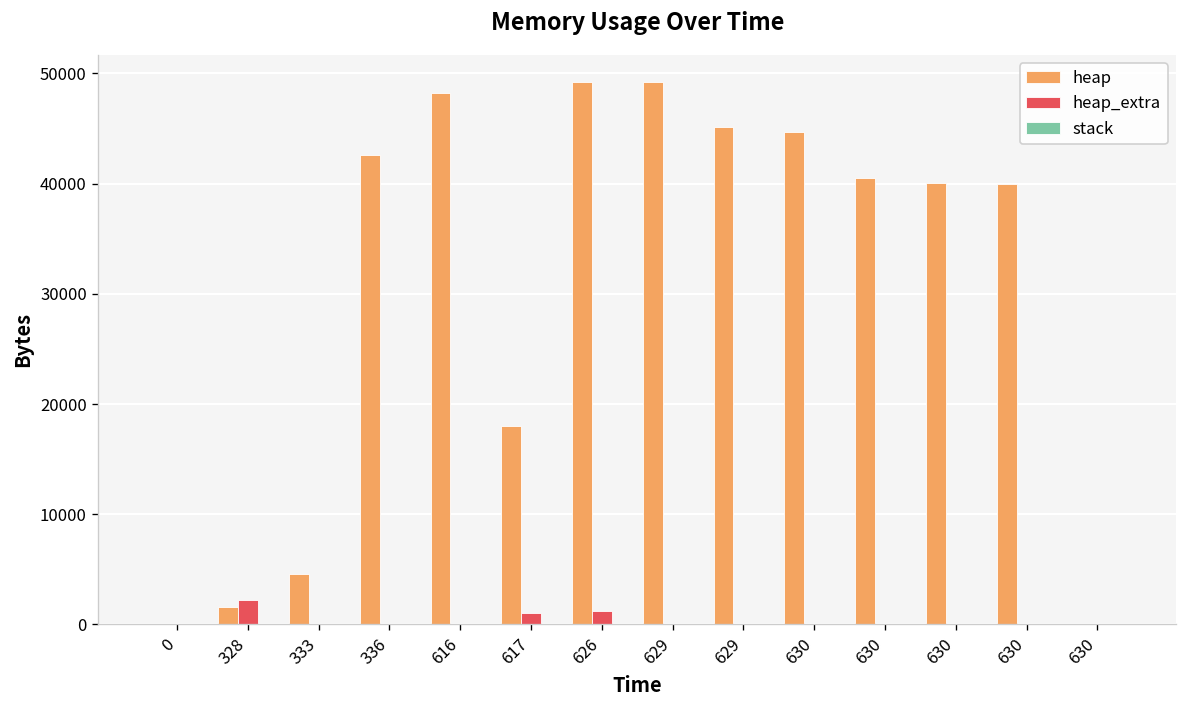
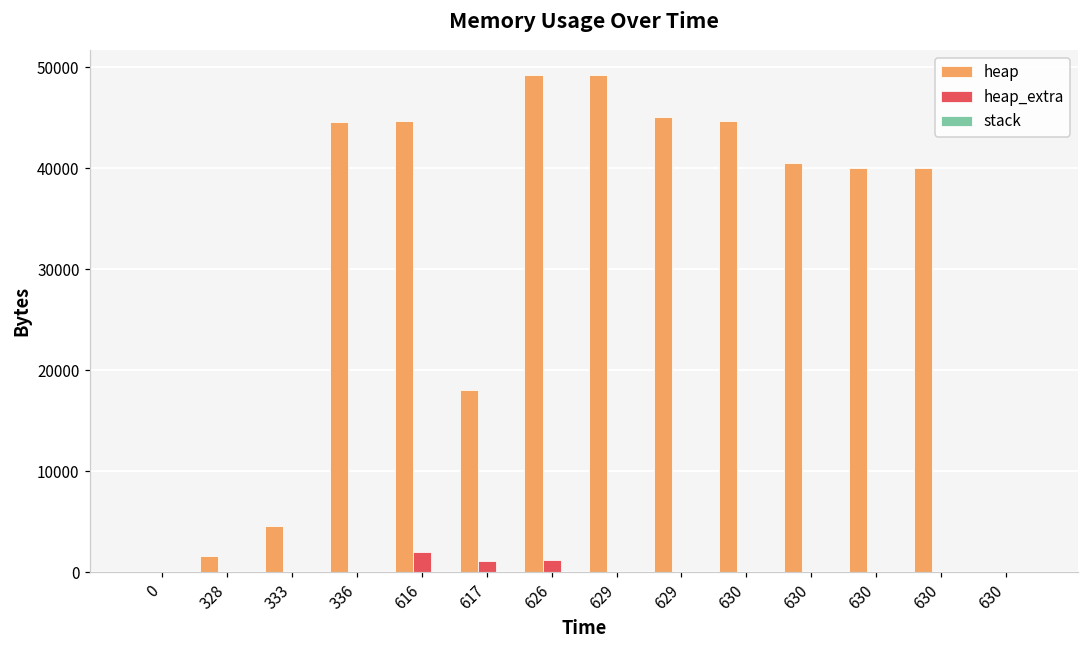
heap_extra, 328: 2000 -> 0
heap, 336: 43000 -> 45000
heap, 616: 48000 -> 45000
heap_extra, 616: 0 -> 2000
